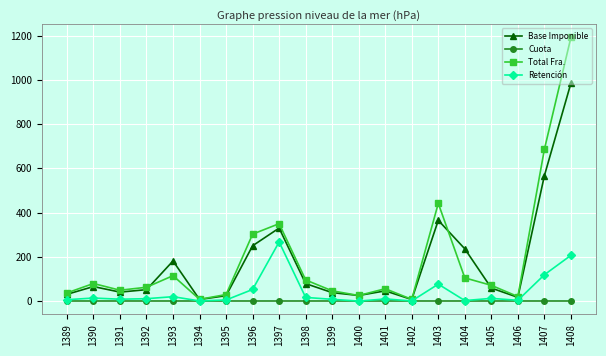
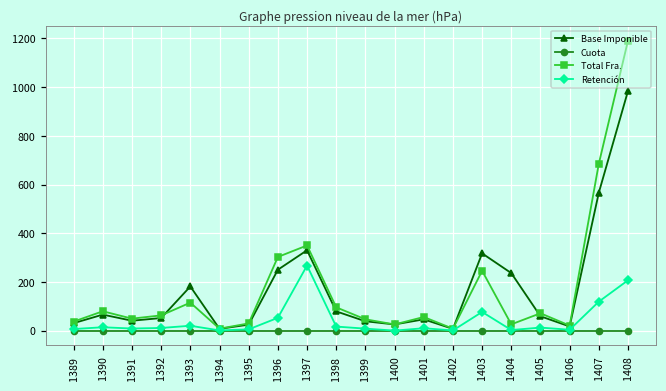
Base Imponible, 1403: 360 -> 320
Total Fra., 1403: 440 -> 250
Total Fra., 1404: 100 -> 30
